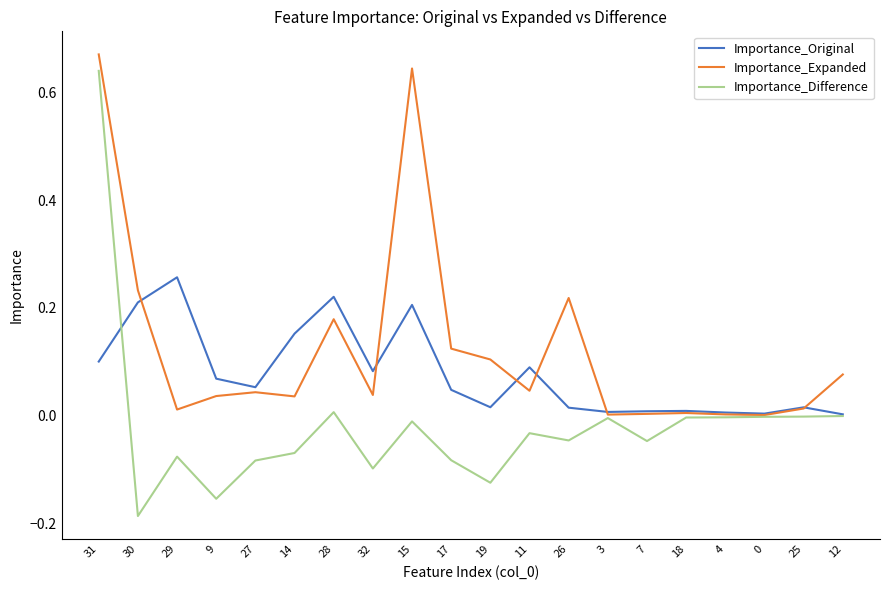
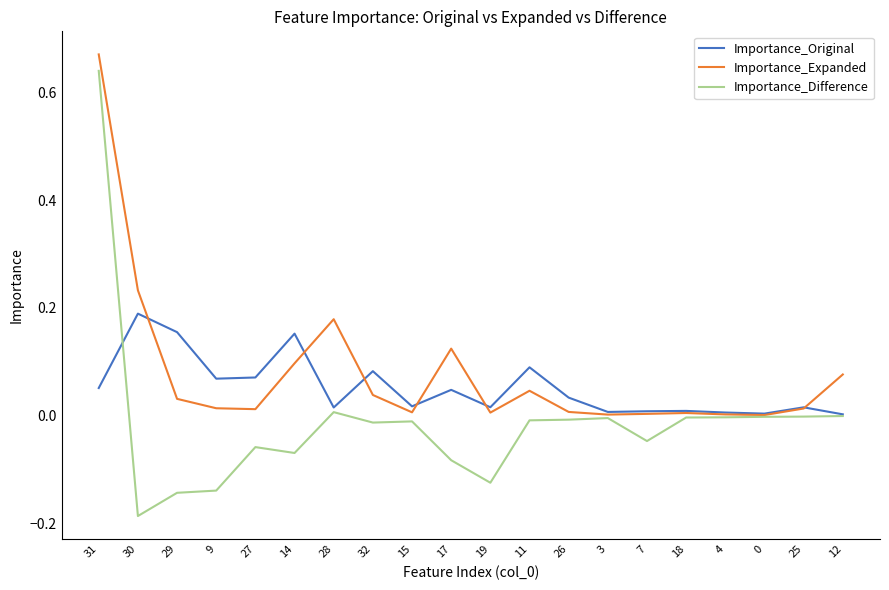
Importance_Original, 31: 0.10 -> 0.05
Importance_Original, 30: 0.21 -> 0.19
Importance_Original, 29: 0.26 -> 0.15
Importance_Expanded, 29: 0.01 -> 0.03
Importance_Difference, 29: -0.08 -> -0.14
Importance_Expanded, 9: 0.04 -> 0.01
Importance_Difference, 9: -0.15 -> -0.14
Importance_Original, 27: 0.05 -> 0.07
Importance_Expanded, 27: 0.04 -> 0.01
Importance_Difference, 27: -0.08 -> -0.06
Importance_Expanded, 14: 0.04 -> 0.10
Importance_Original, 28: 0.22 -> 0.01
Importance_Difference, 32: -0.10 -> -0.01
Importance_Original, 15: 0.21 -> 0.02
Importance_Expanded, 15: 0.64 -> 0.01
Importance_Expanded, 19: 0.10 -> 0.01
Importance_Difference, 11: -0.03 -> -0.01
Importance_Original, 26: 0.01 -> 0.03
Importance_Expanded, 26: 0.22 -> 0.01
Importance_Difference, 26: -0.05 -> -0.01
